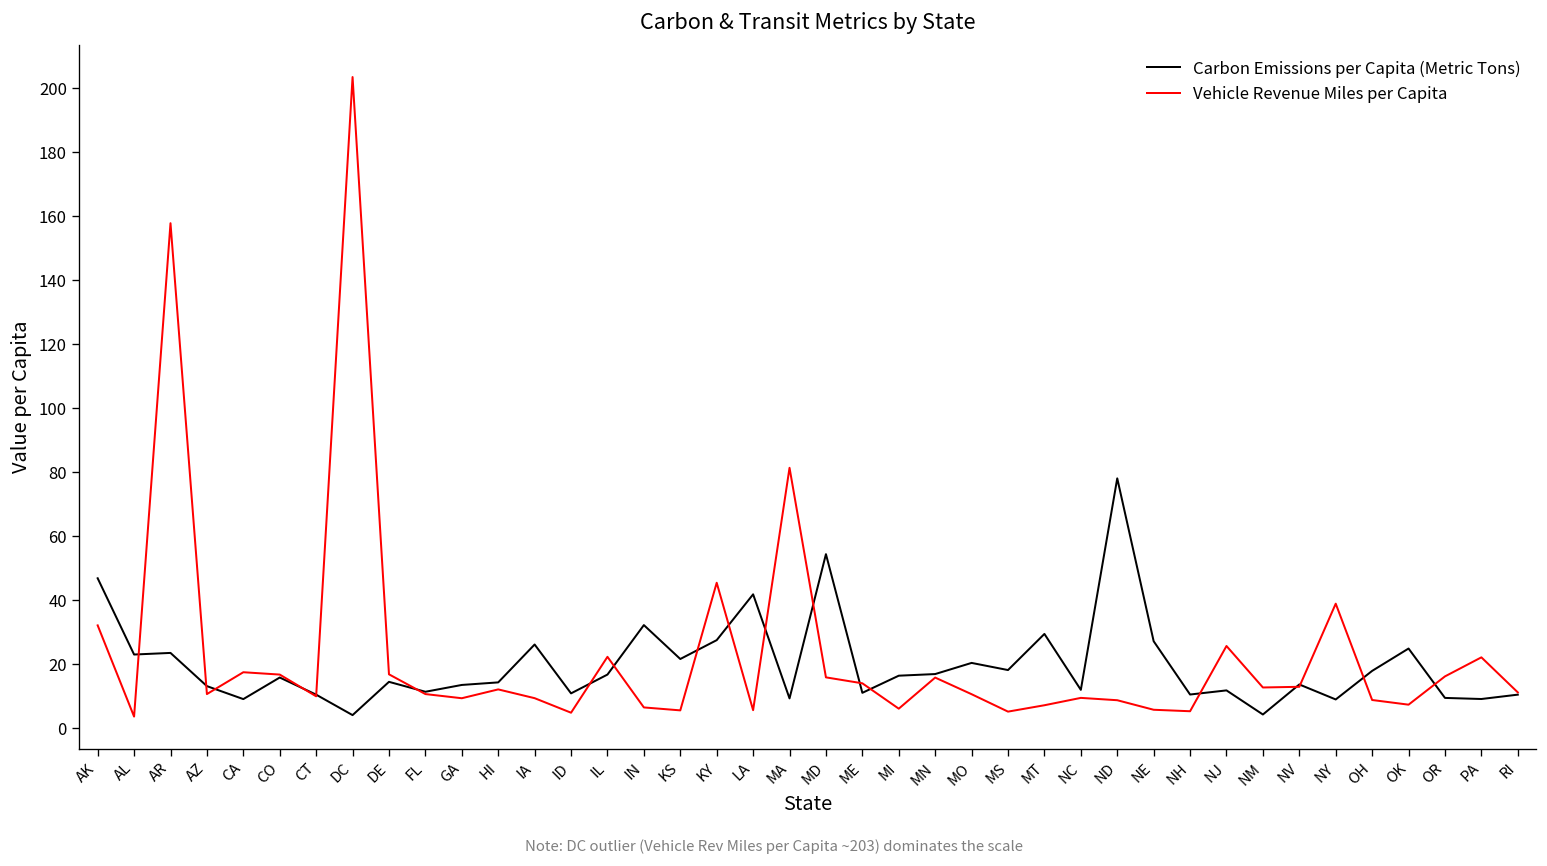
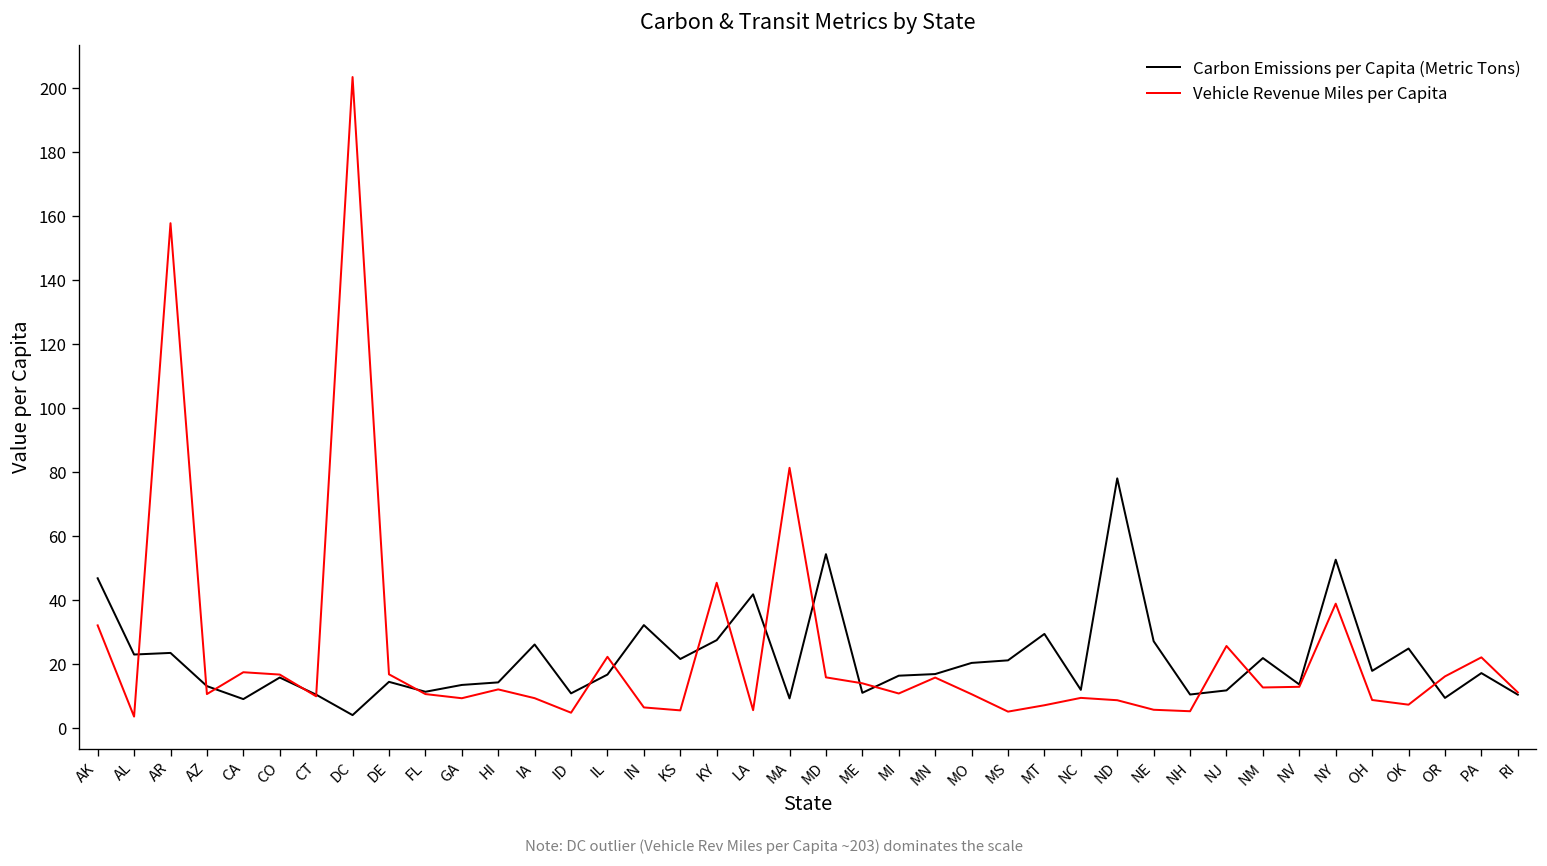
Vehicle Revenue Miles per Capita, MI: 6 -> 11
Carbon Emissions per Capita (Metric Tons), MS: 18 -> 21
Carbon Emissions per Capita (Metric Tons), NM: 4 -> 22
Carbon Emissions per Capita (Metric Tons), NY: 9 -> 53
Carbon Emissions per Capita (Metric Tons), PA: 9 -> 17
